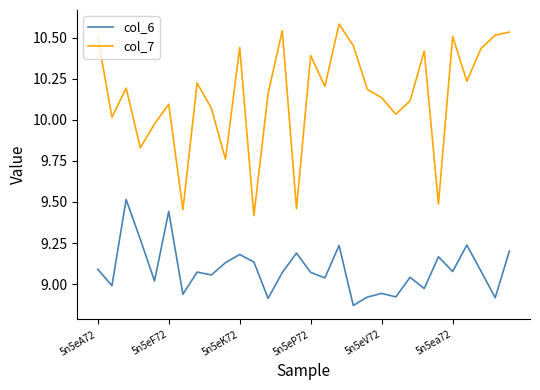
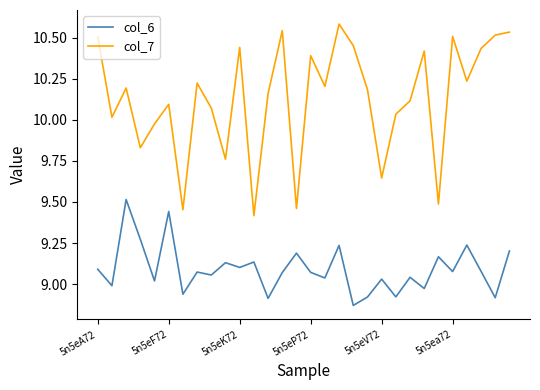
col_6, 5n5eK72: 9.18 -> 9.10
col_6, 5n5eV72: 8.94 -> 9.03
col_7, 5n5eV72: 10.13 -> 9.65
